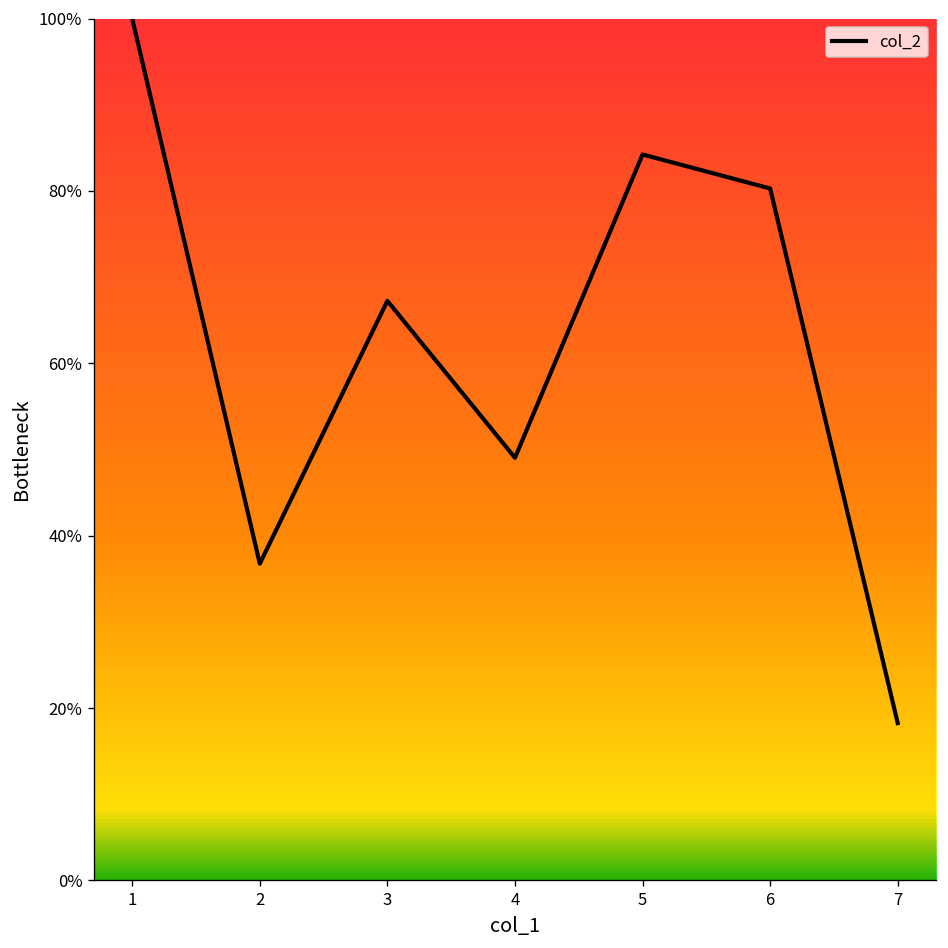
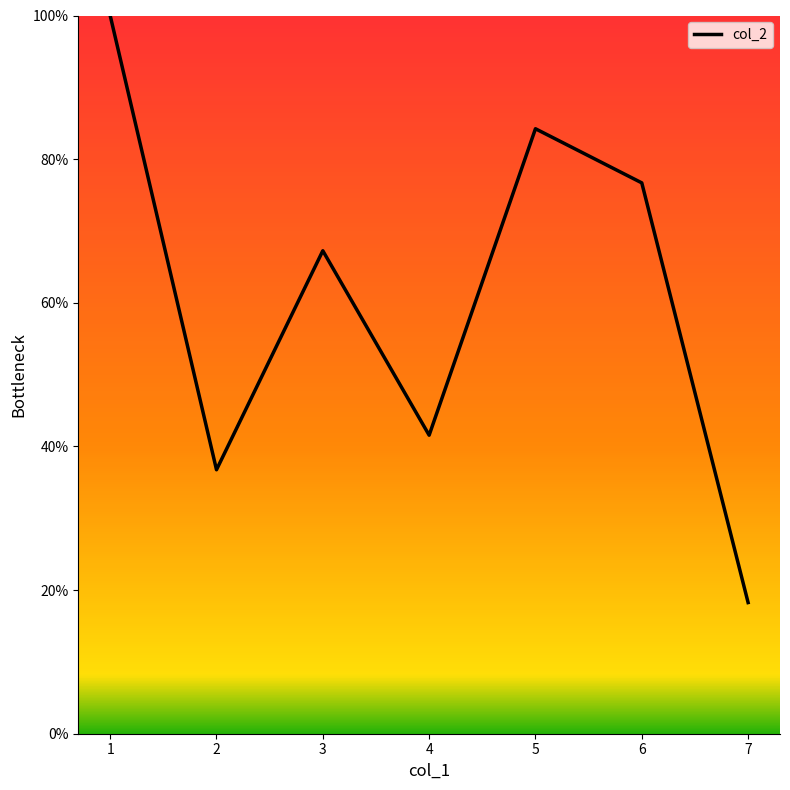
4: 49% -> 42%
6: 80% -> 77%
